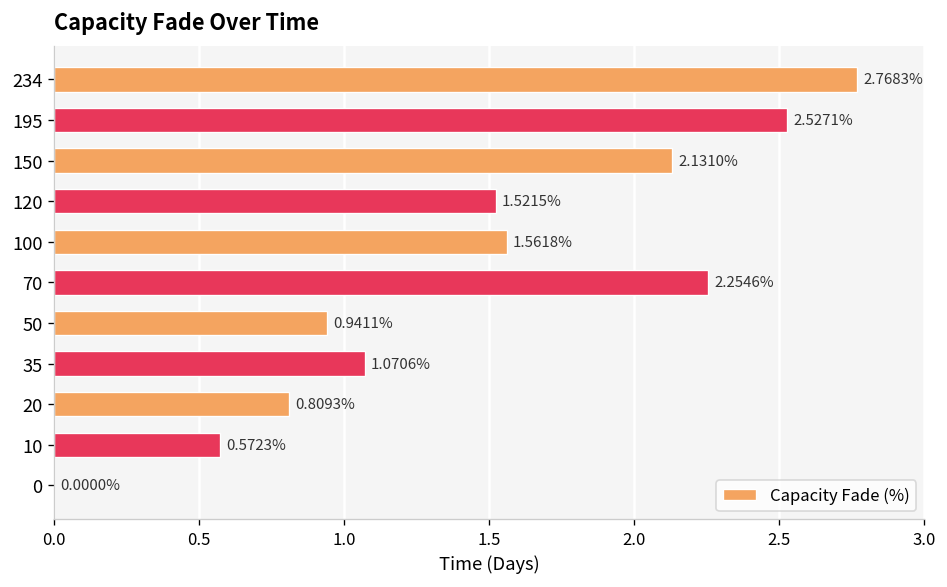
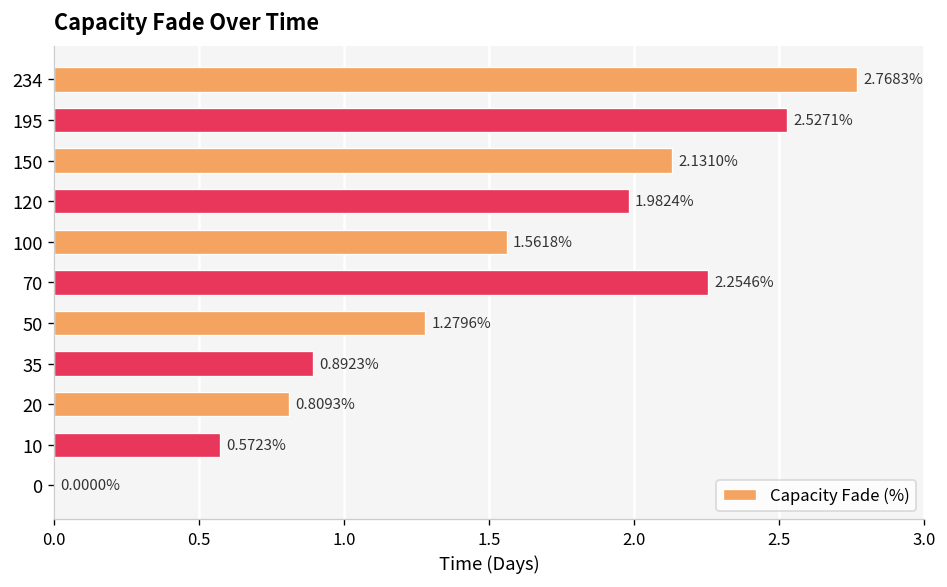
120: 1.5215% -> 1.9824%
50: 0.9411% -> 1.2796%
35: 1.0706% -> 0.8923%
